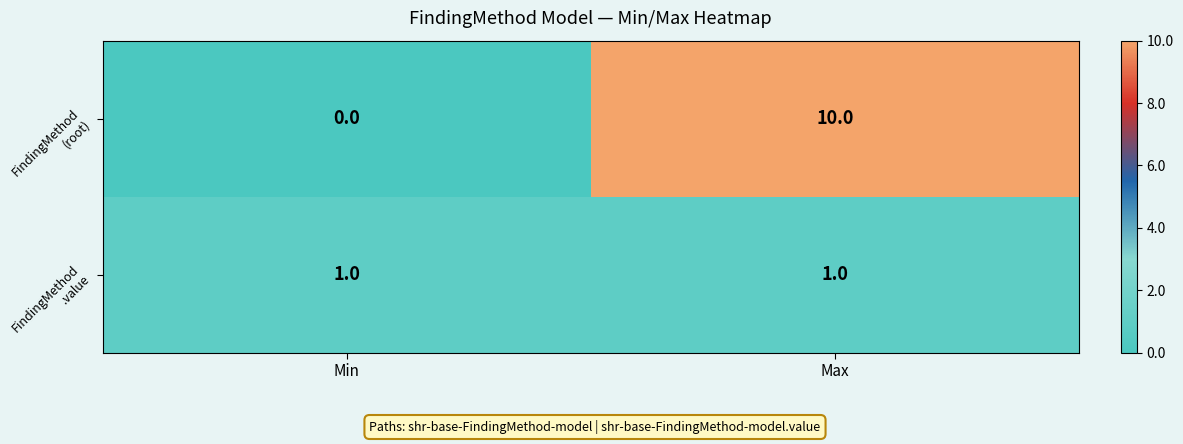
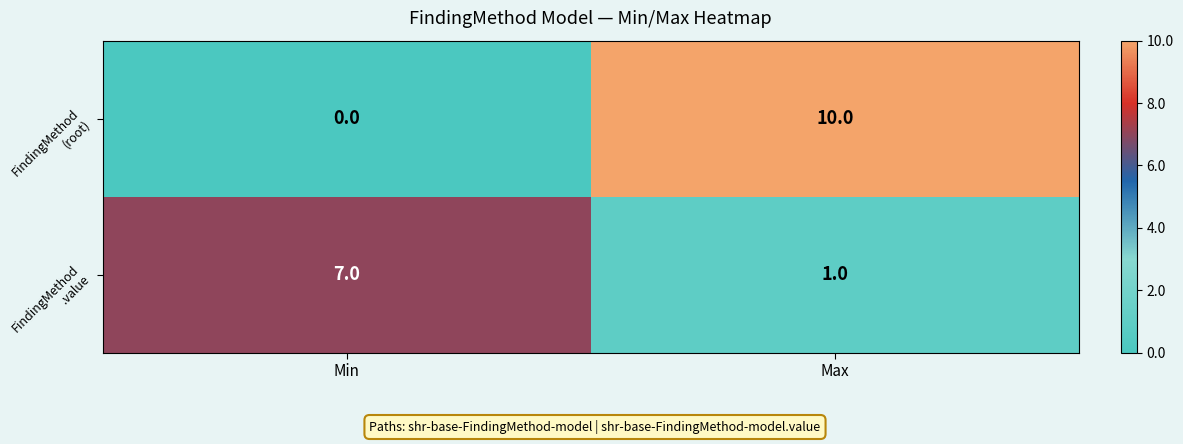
FindingMethod .value, Min: 1.0 -> 7.0
